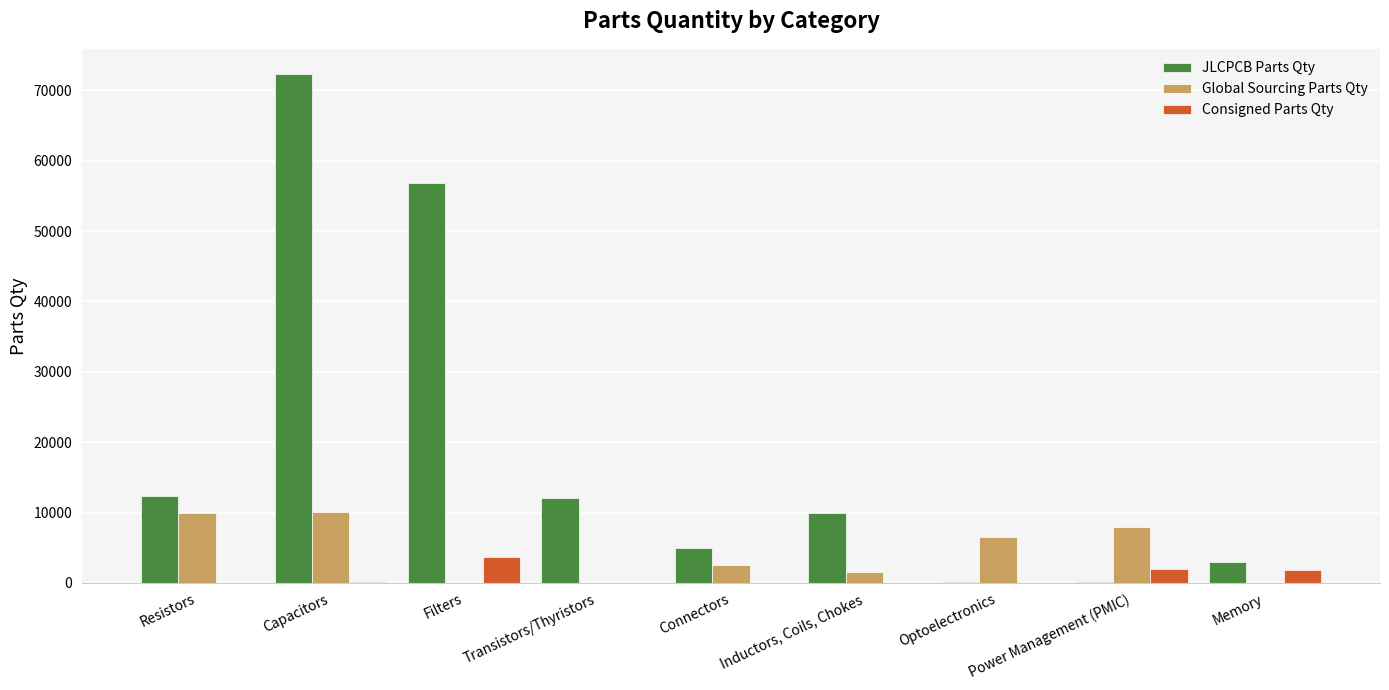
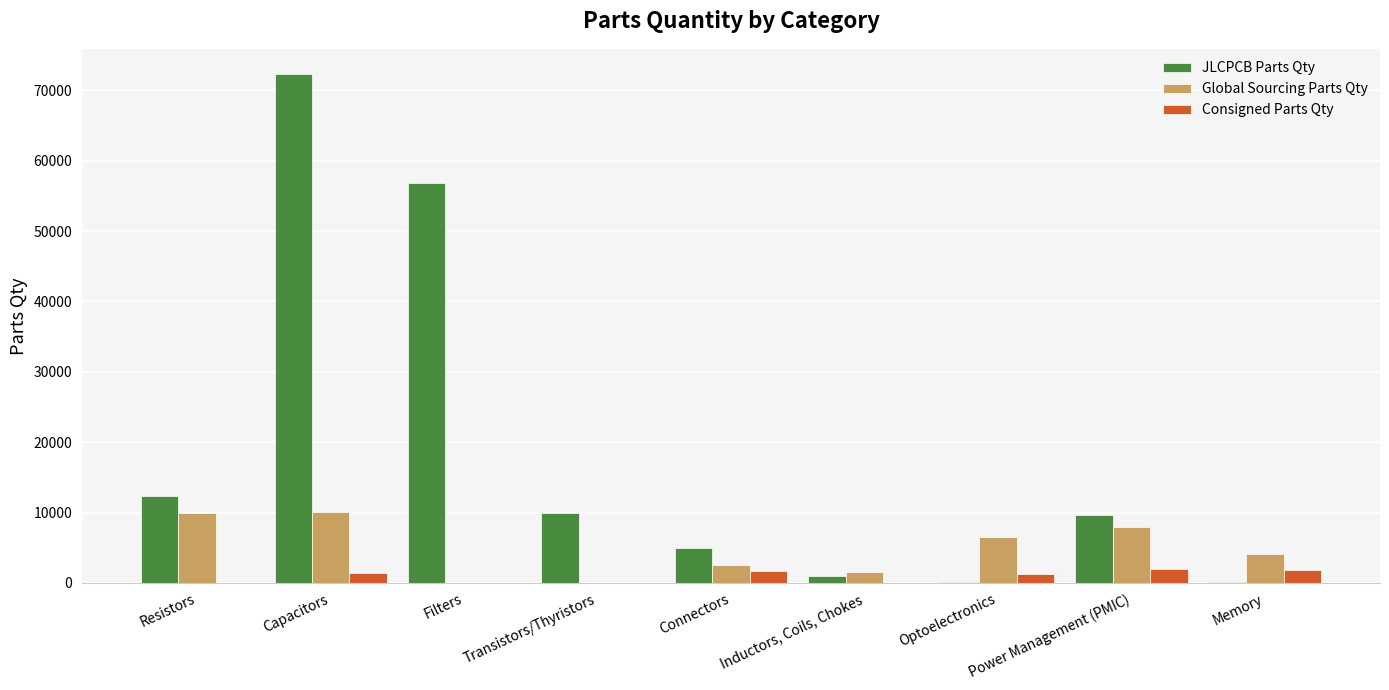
Consigned Parts Qty, Capacitors: 0 -> 1000
Consigned Parts Qty, Filters: 4000 -> 0
JLCPCB Parts Qty, Transistors/Thyristors: 12000 -> 10000
Consigned Parts Qty, Connectors: 0 -> 2000
JLCPCB Parts Qty, Inductors, Coils, Chokes: 10000 -> 1000
Consigned Parts Qty, Optoelectronics: 0 -> 1000
JLCPCB Parts Qty, Power Management (PMIC): 0 -> 10000
JLCPCB Parts Qty, Memory: 3000 -> 0
Global Sourcing Parts Qty, Memory: 0 -> 4000
